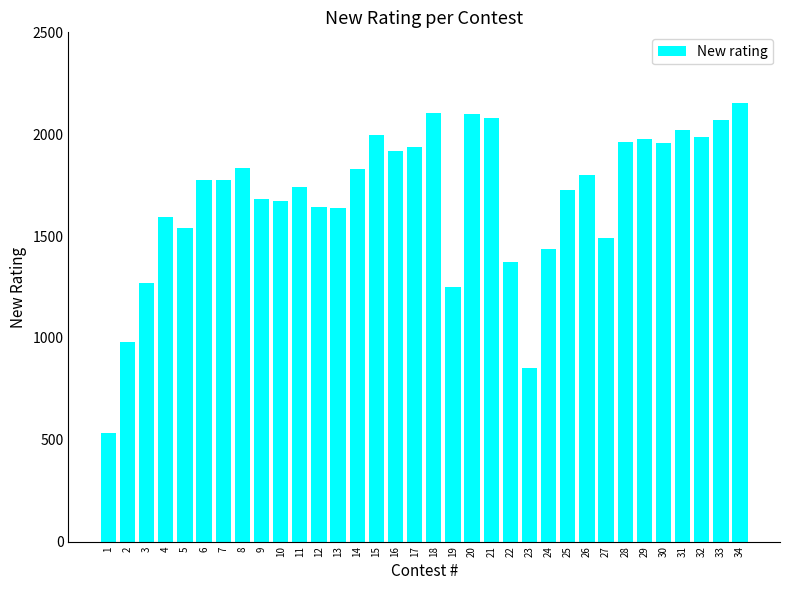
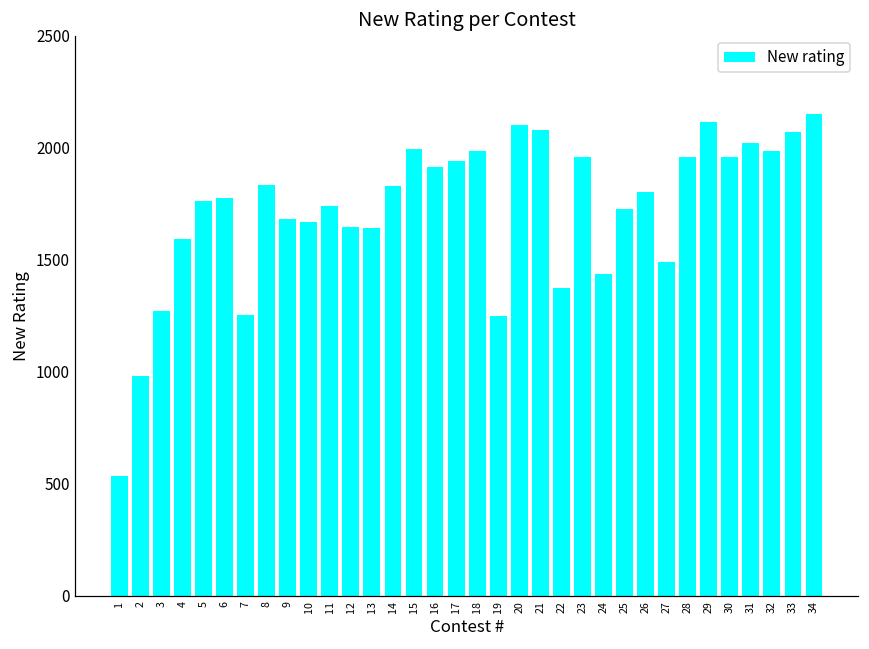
5: 1540 -> 1760
7: 1770 -> 1250
18: 2110 -> 1980
23: 850 -> 1960
29: 1980 -> 2110
